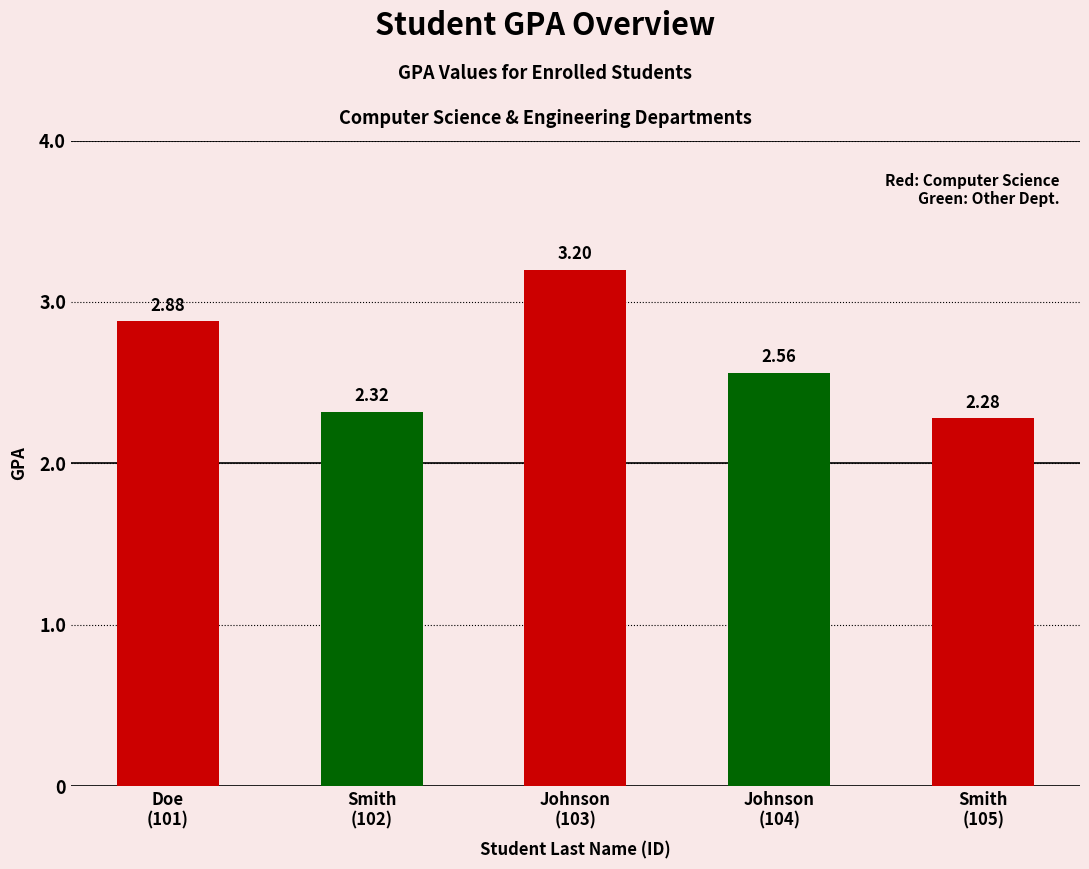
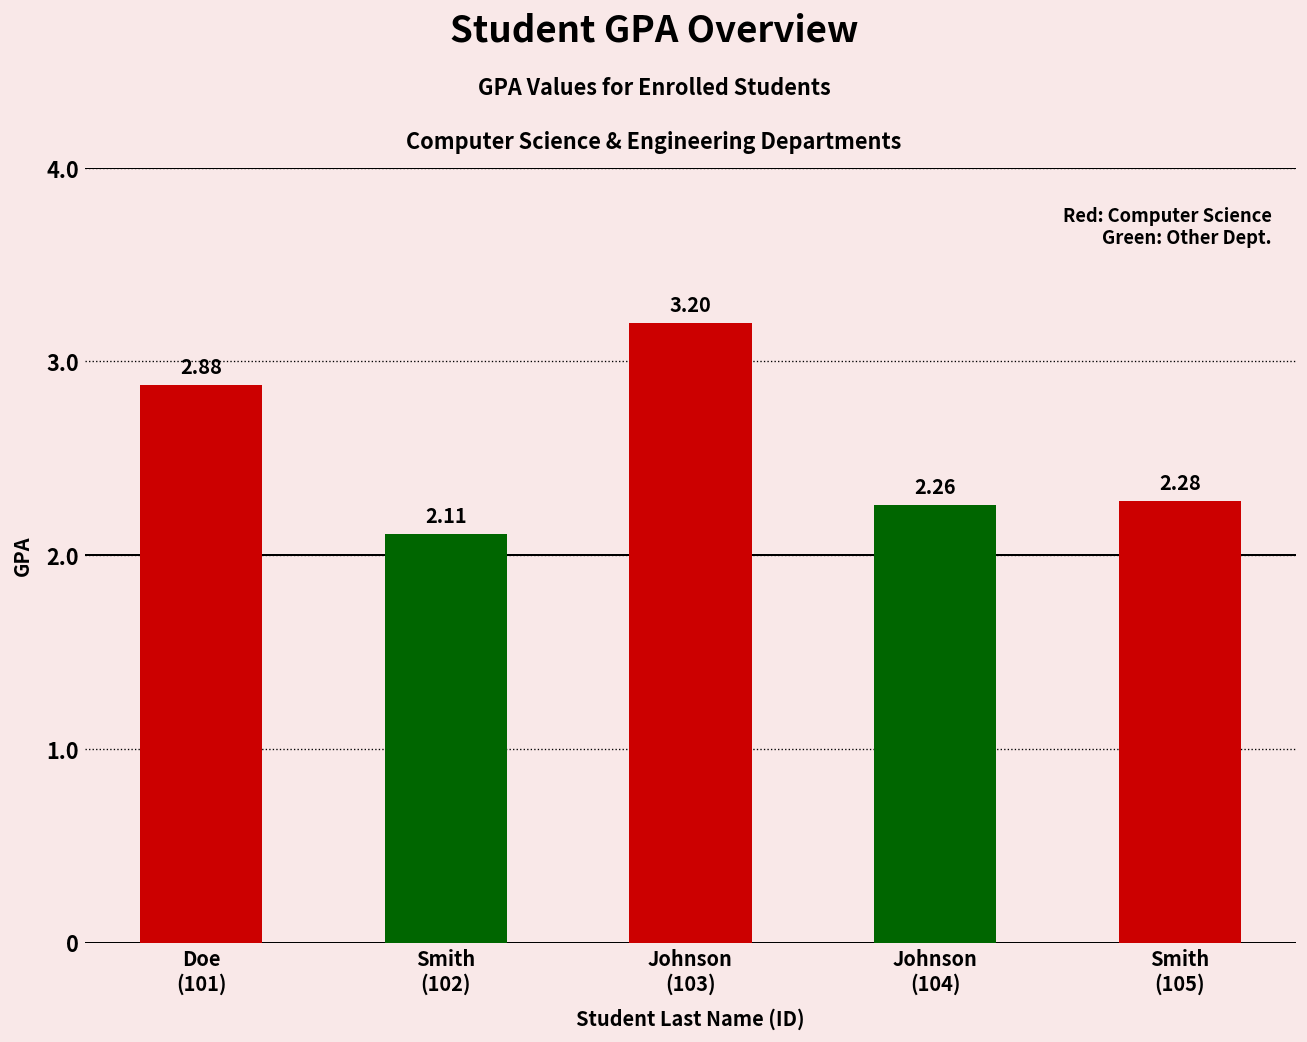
Smith (102): 2.32 -> 2.11
Johnson (104): 2.56 -> 2.26
